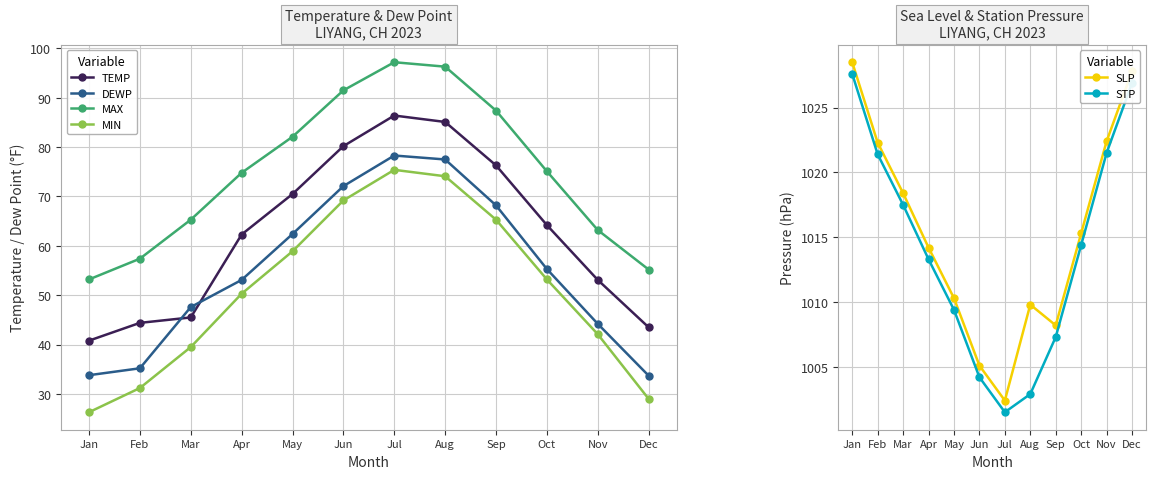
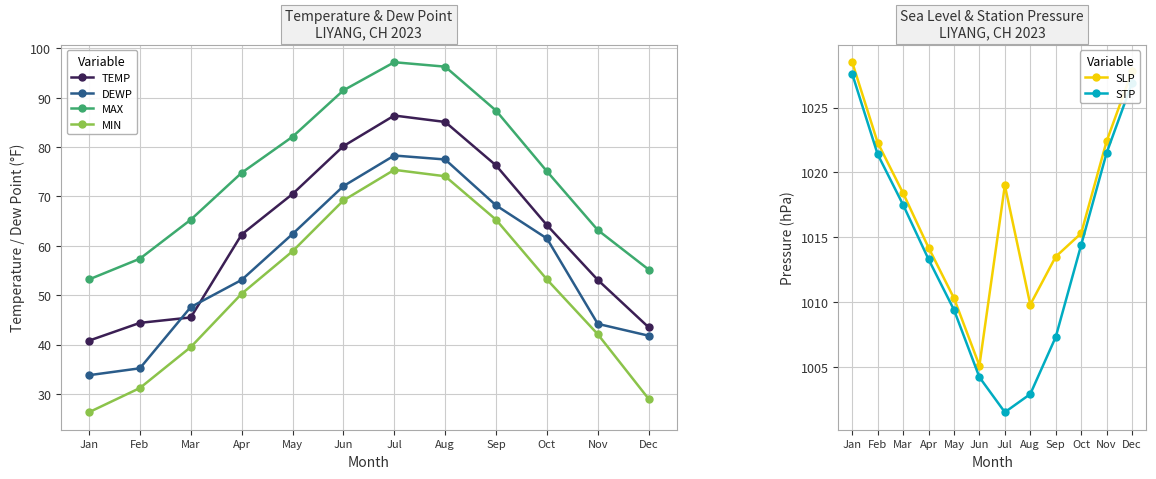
Temperature & Dew Point LIYANG, CH 2023, DEWP, Oct: 55 -> 62
Temperature & Dew Point LIYANG, CH 2023, DEWP, Dec: 34 -> 42
Sea Level & Station Pressure LIYANG, CH 2023, SLP, Jul: 1002.4 -> 1019.0
Sea Level & Station Pressure LIYANG, CH 2023, SLP, Sep: 1008.2 -> 1013.5
